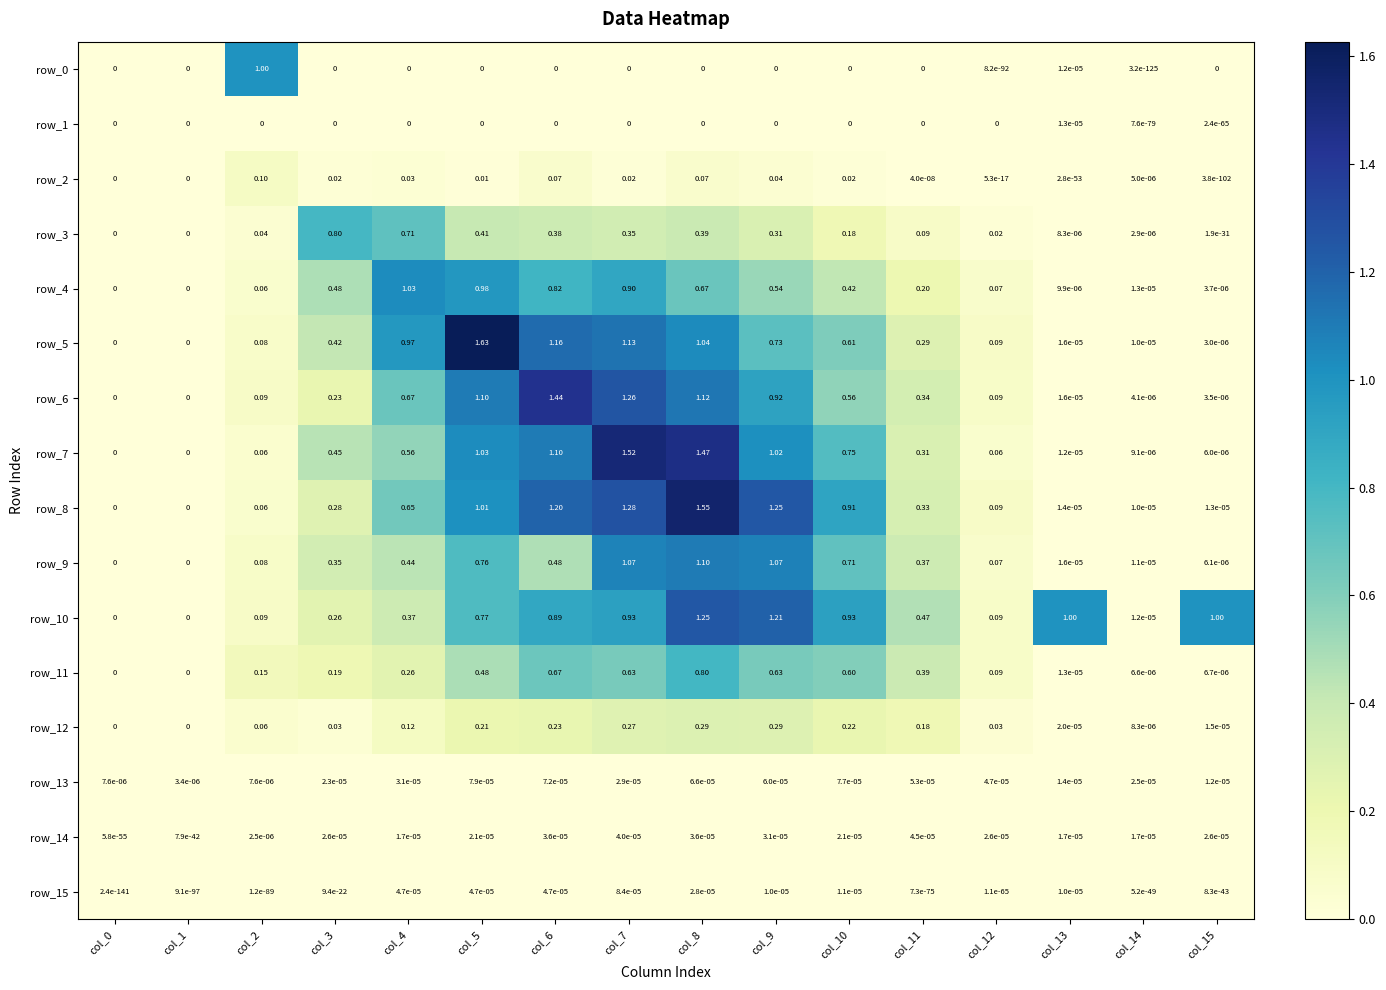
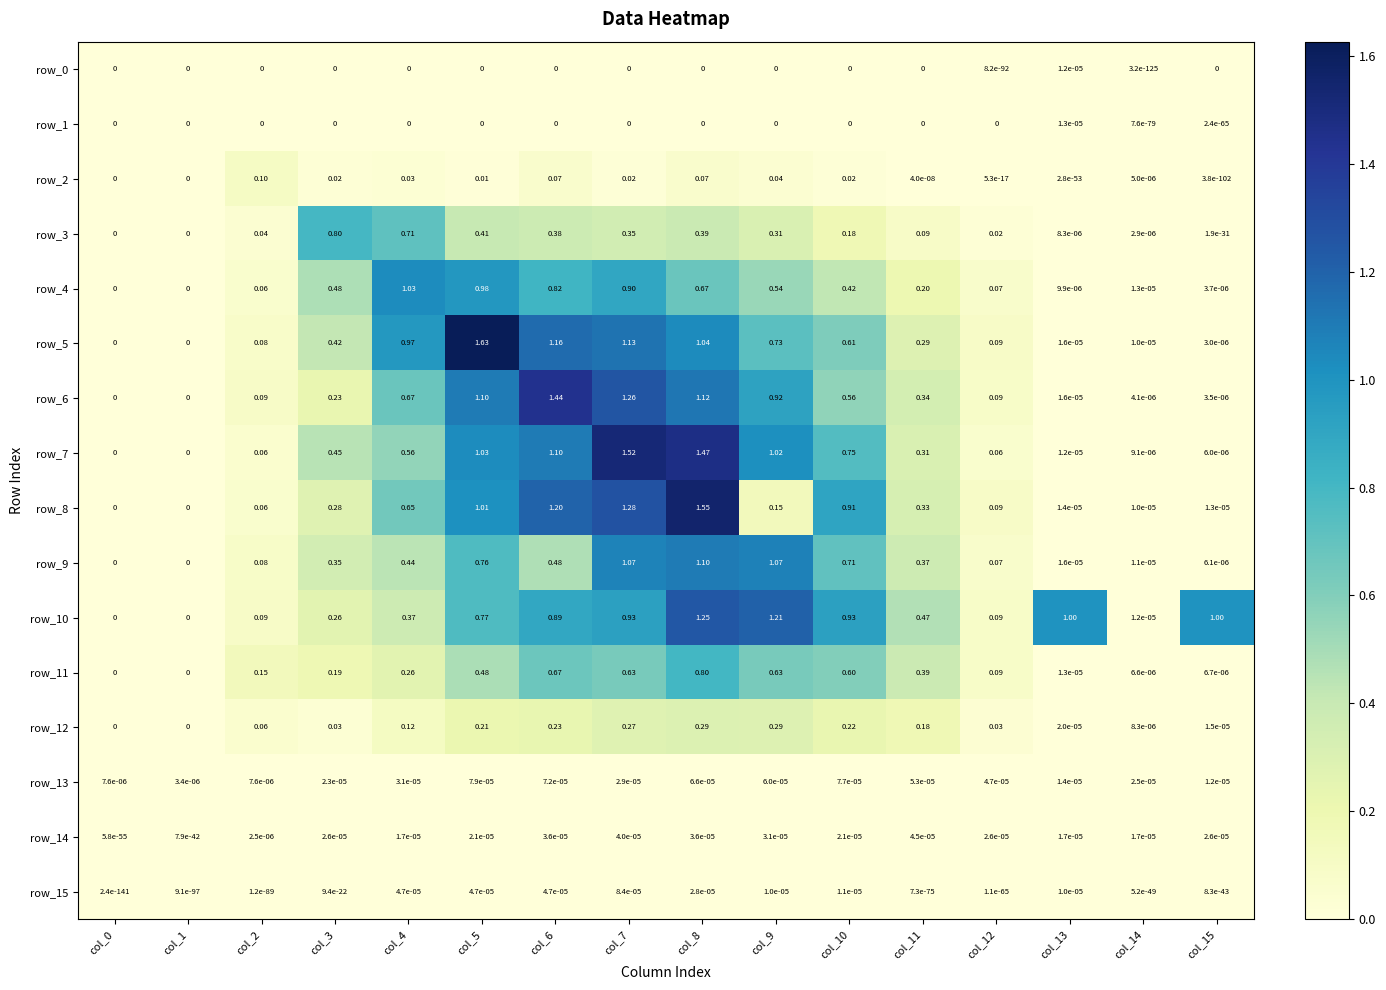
row_0, col_2: 1.00 -> 0
row_8, col_9: 1.25 -> 0.15
